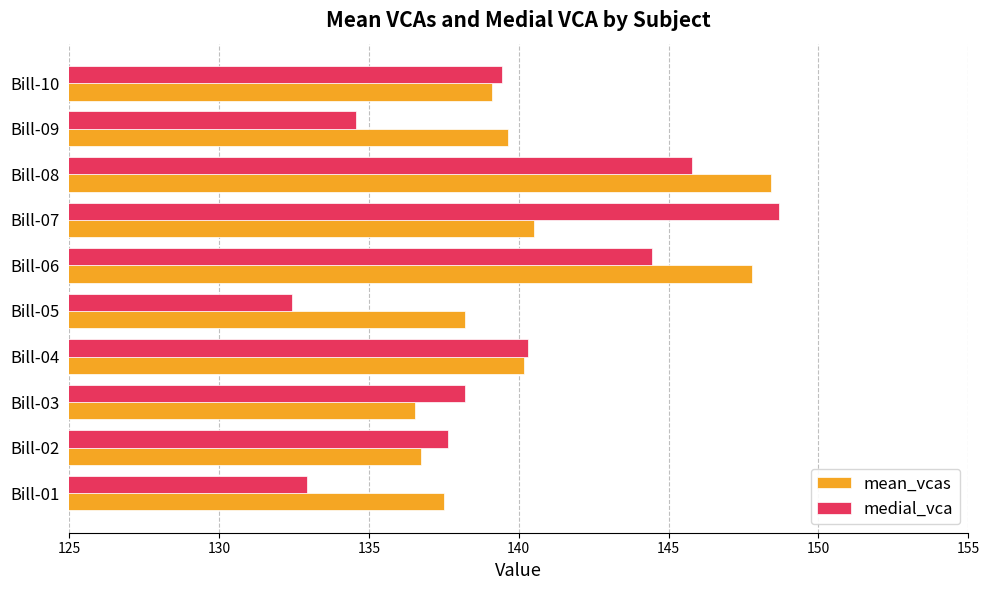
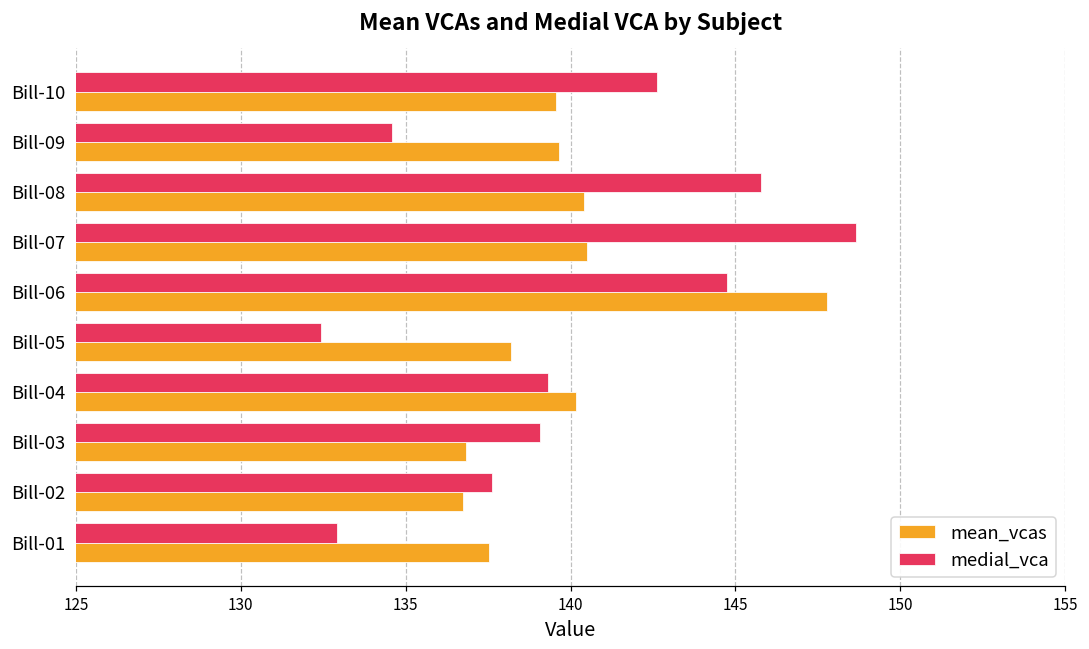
medial_vca, Bill-10: 139.4 -> 142.6
mean_vcas, Bill-10: 139.1 -> 139.6
mean_vcas, Bill-08: 148.4 -> 140.4
medial_vca, Bill-06: 144.5 -> 144.7
medial_vca, Bill-04: 140.3 -> 139.3
medial_vca, Bill-03: 138.2 -> 139.1
mean_vcas, Bill-03: 136.5 -> 136.8
